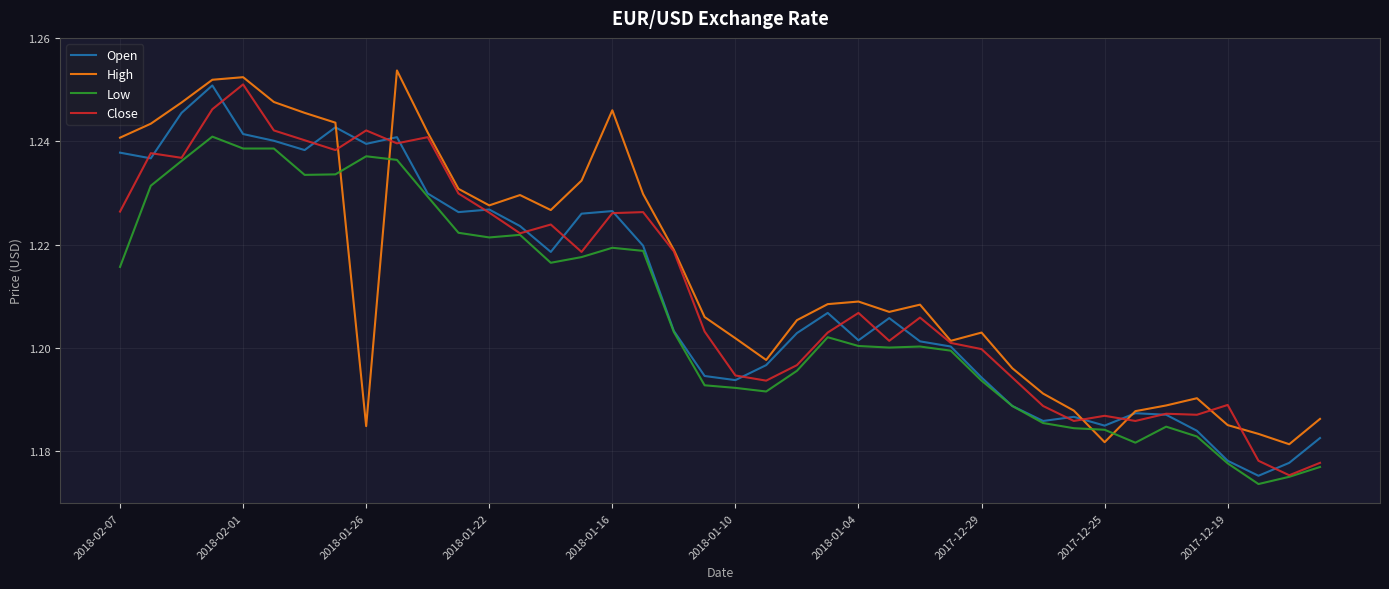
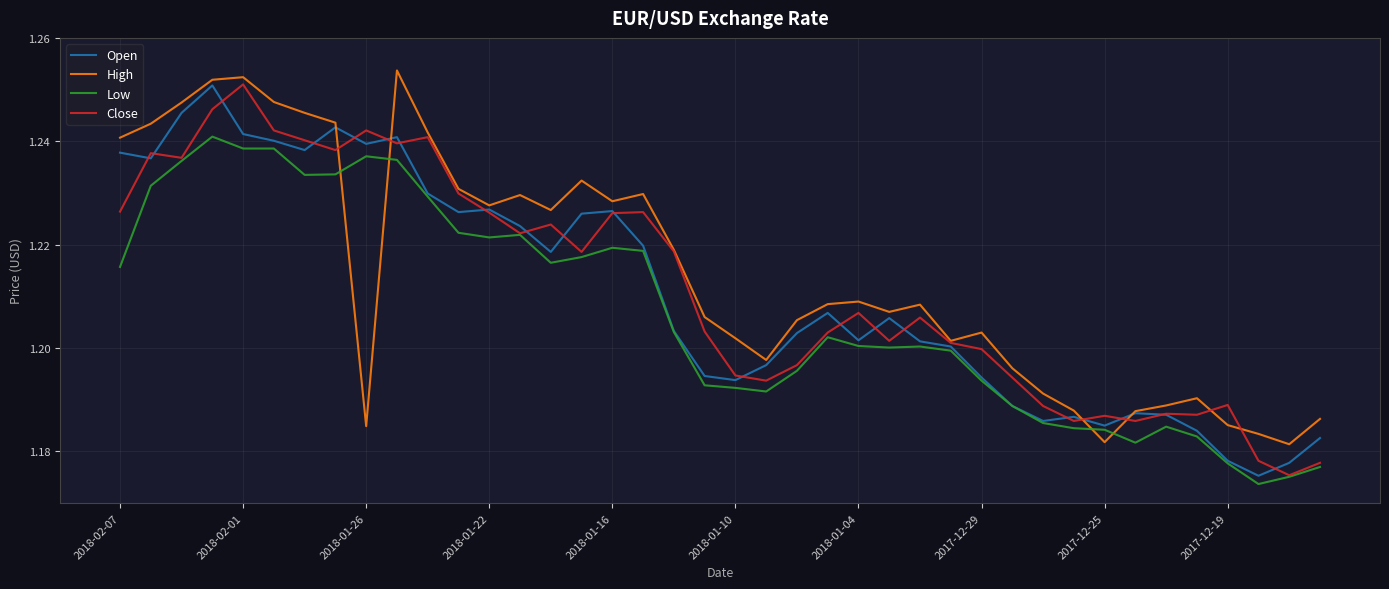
High, 2018-01-16: 1.246 -> 1.228
